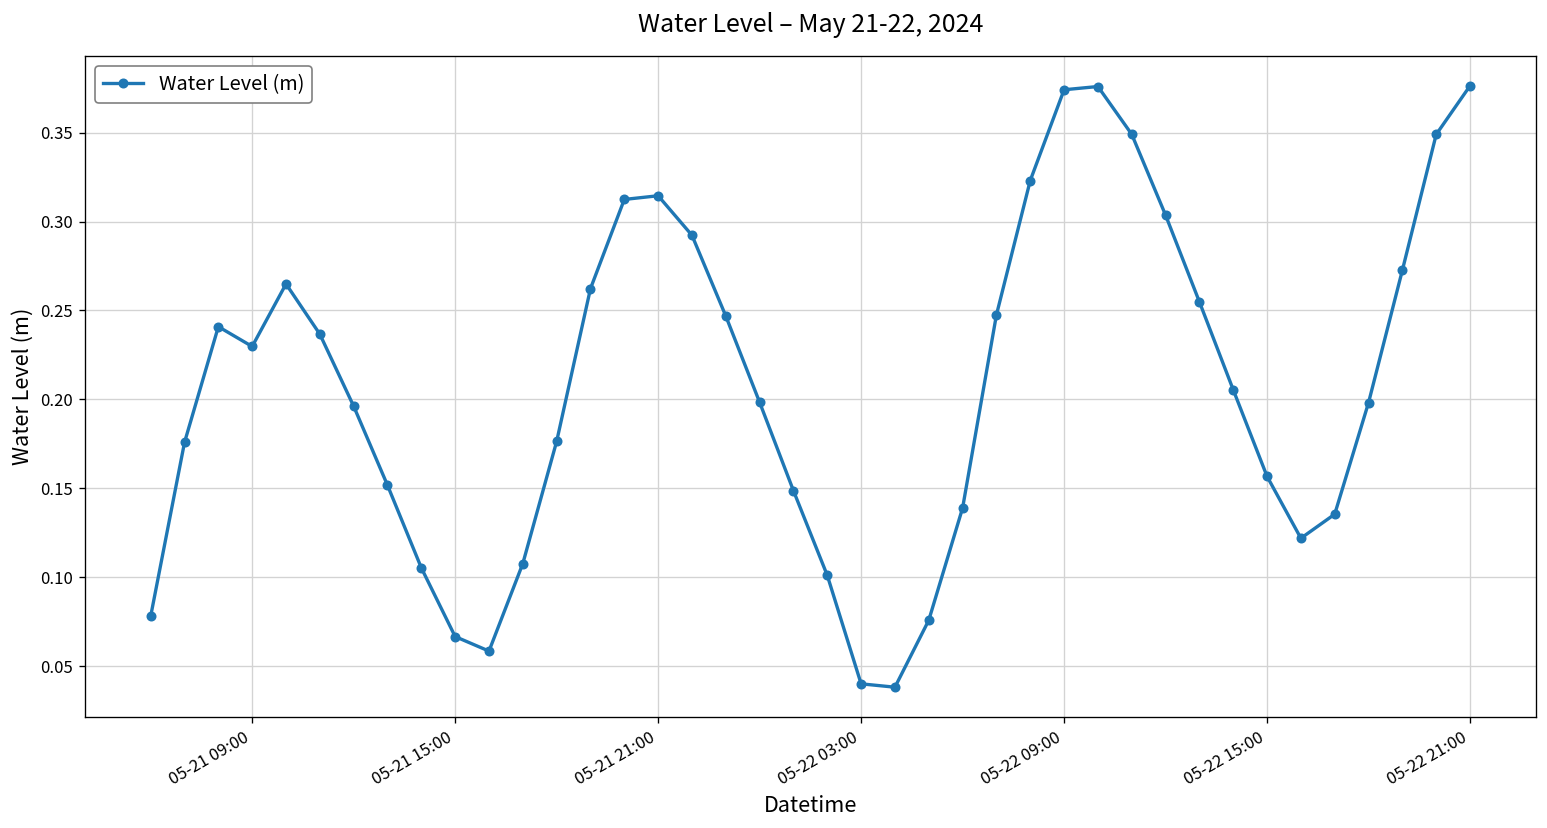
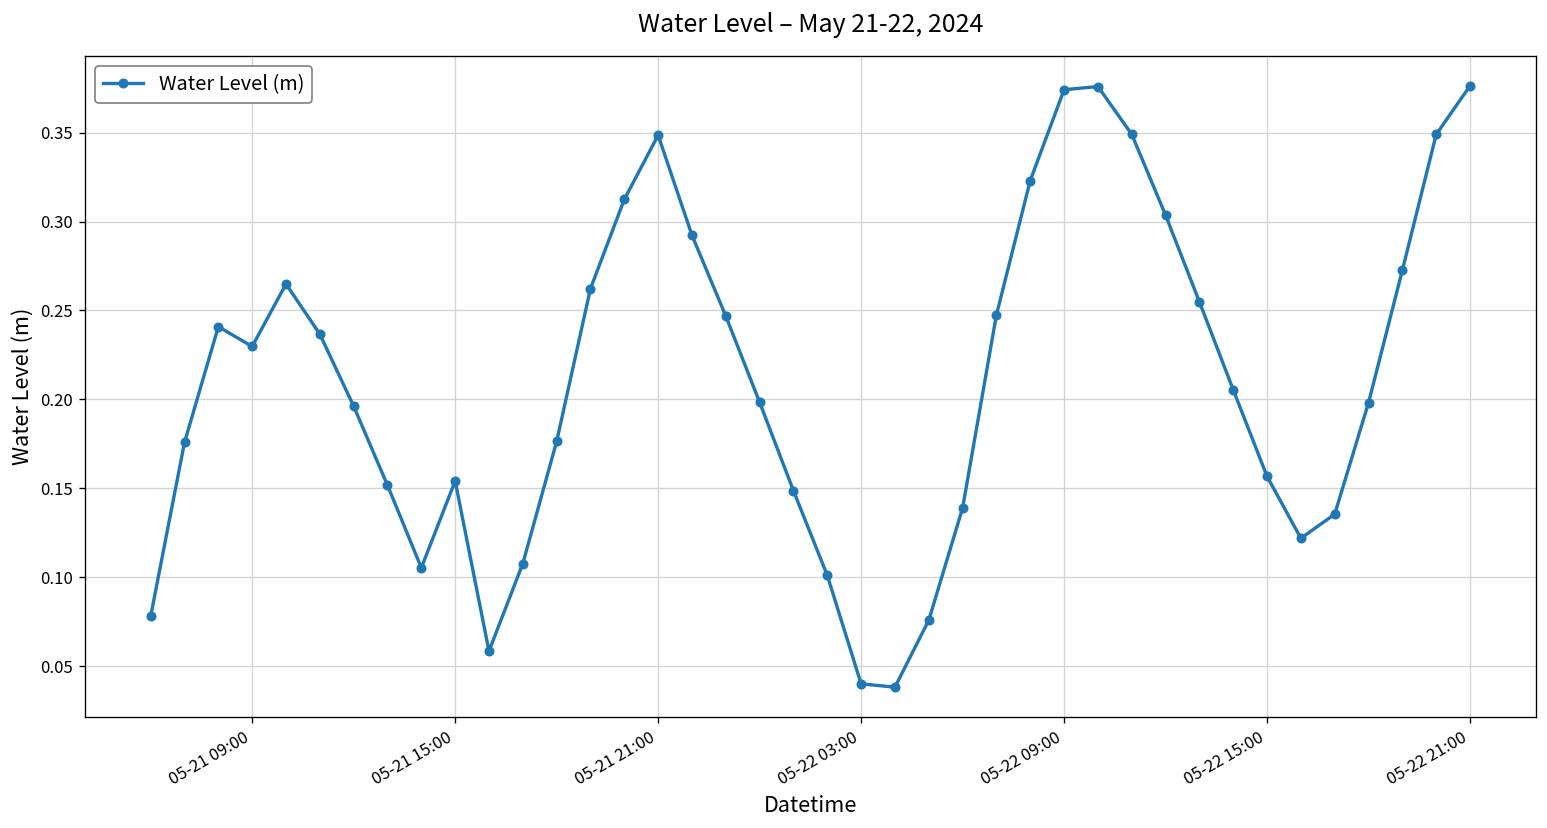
05-21 15:00: 0.067 -> 0.154
05-21 21:00: 0.315 -> 0.349
